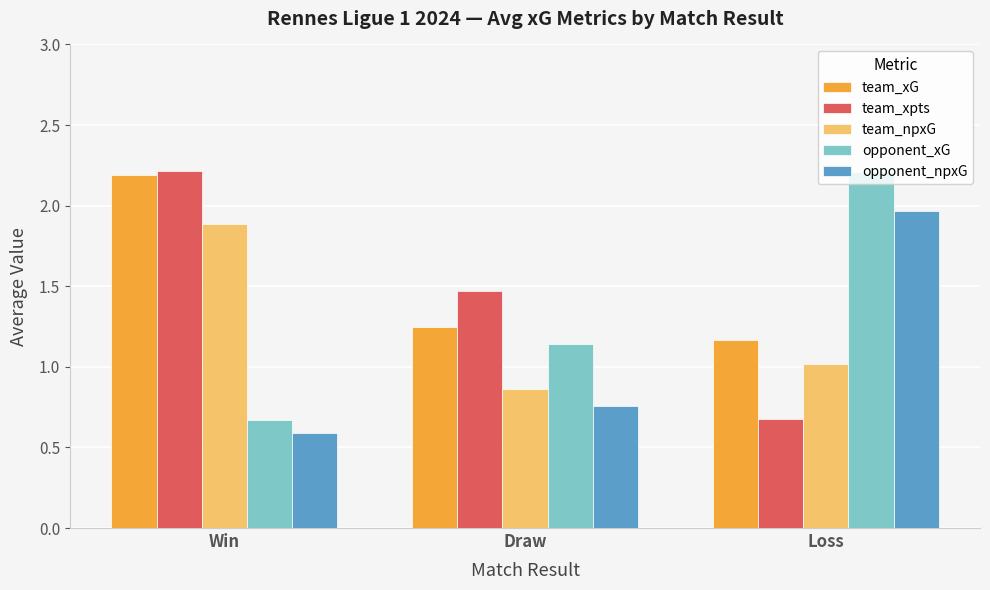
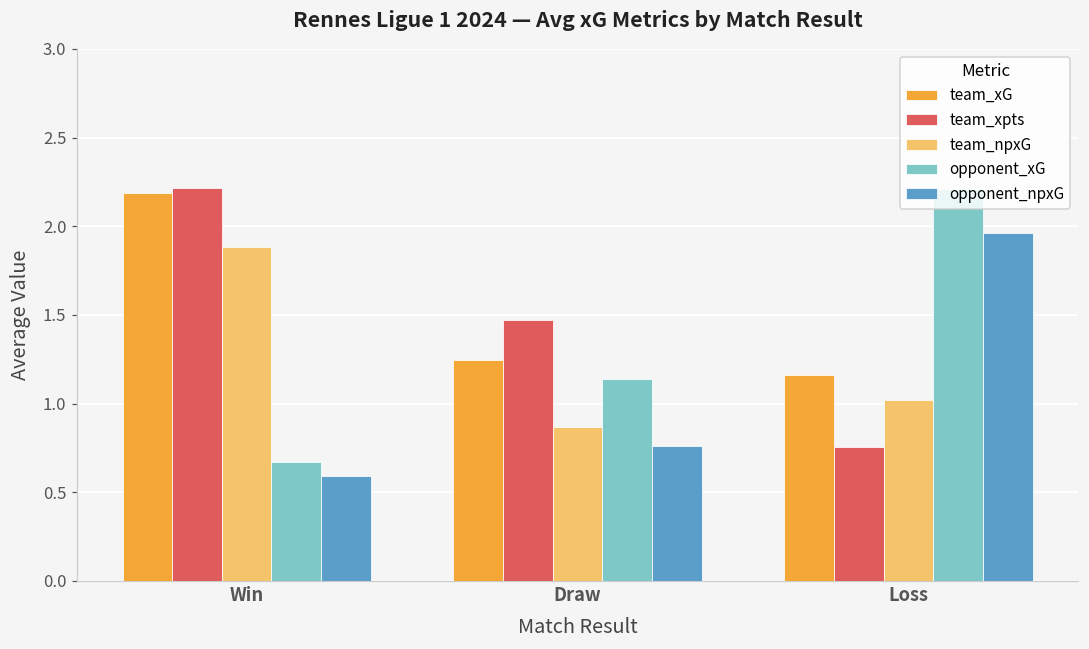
team_xpts, Loss: 0.68 -> 0.76
